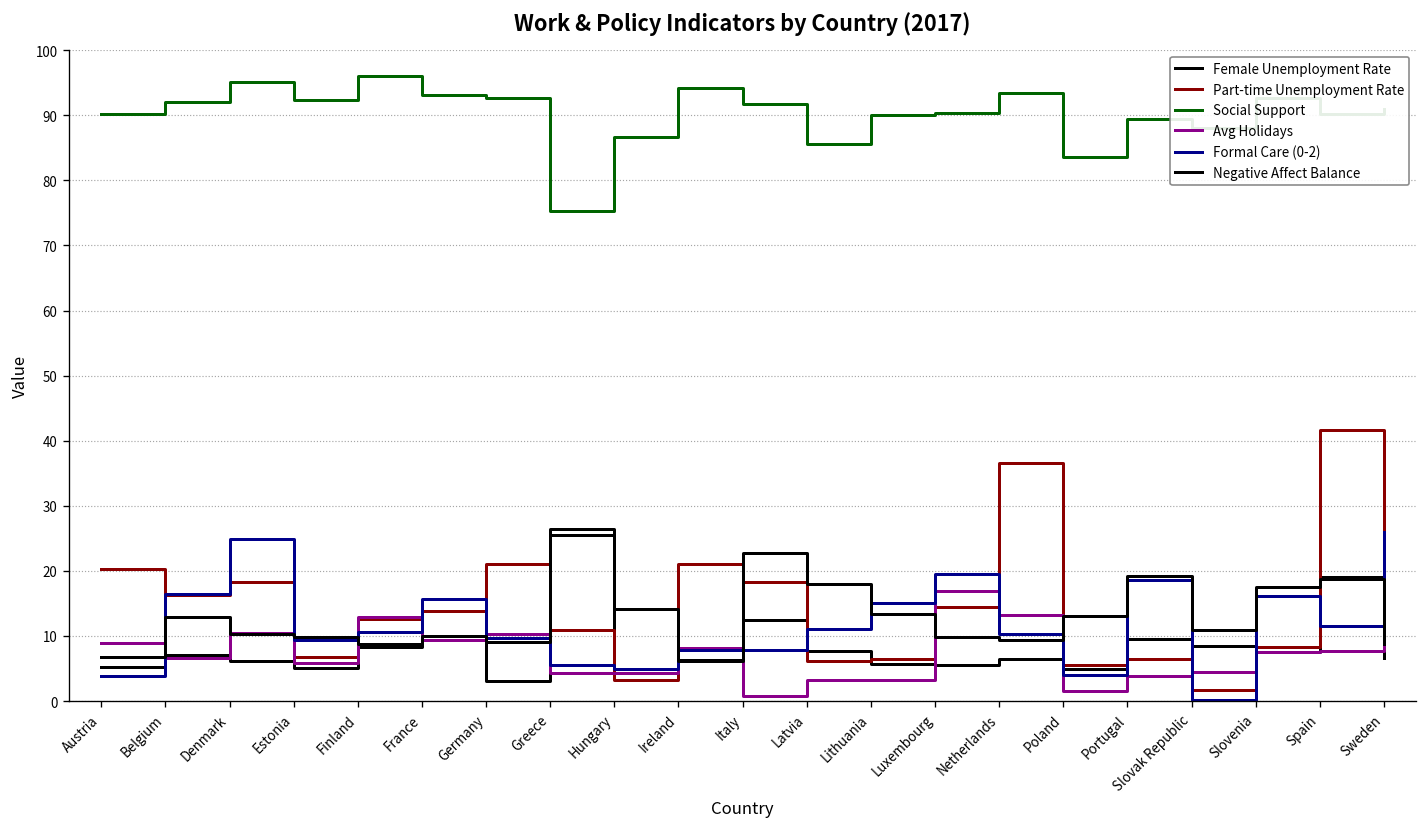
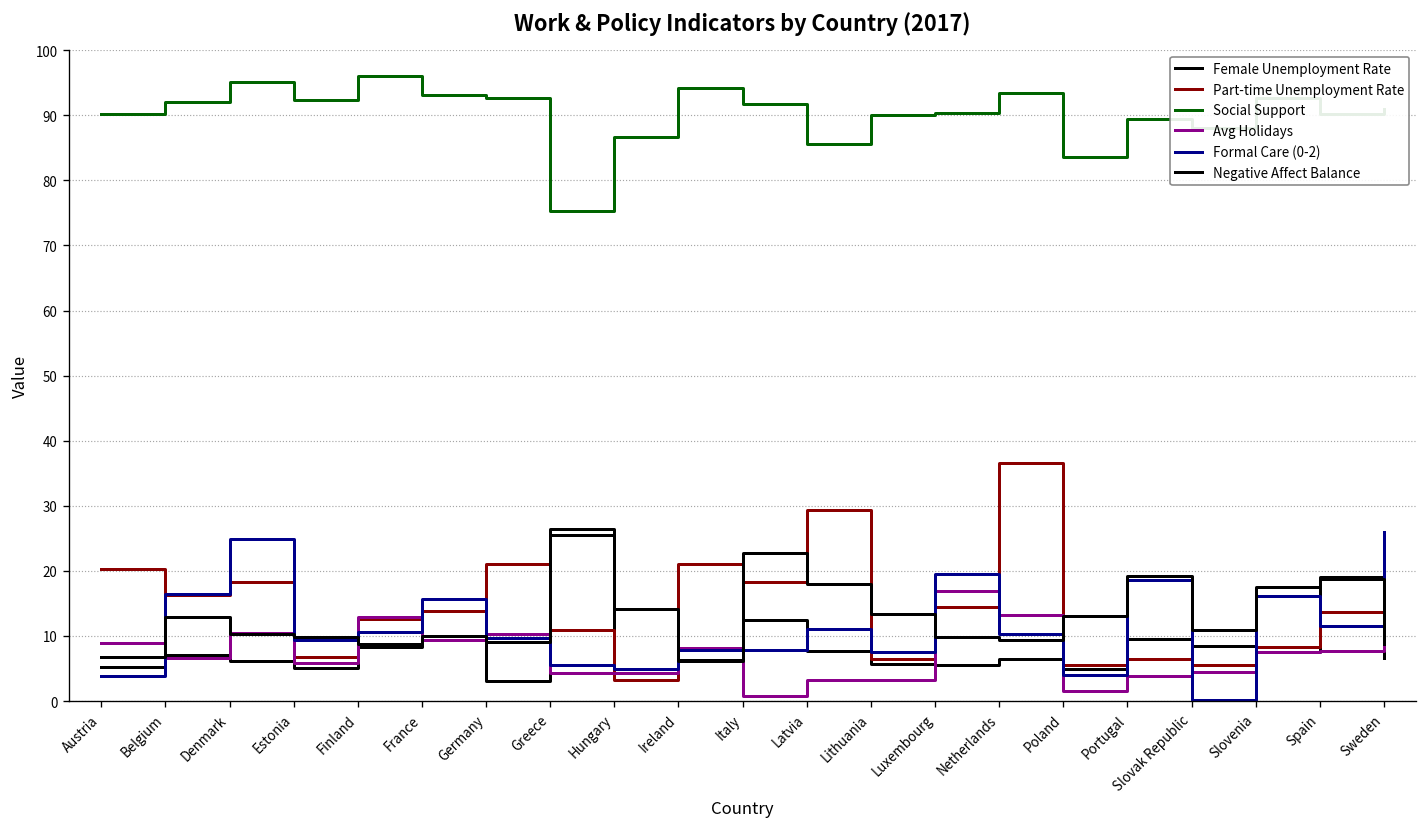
Part-time Unemployment Rate, Latvia: 6 -> 29
Formal Care (0-2), Lithuania: 15 -> 8
Part-time Unemployment Rate, Slovak Republic: 2 -> 5
Part-time Unemployment Rate, Spain: 42 -> 14
